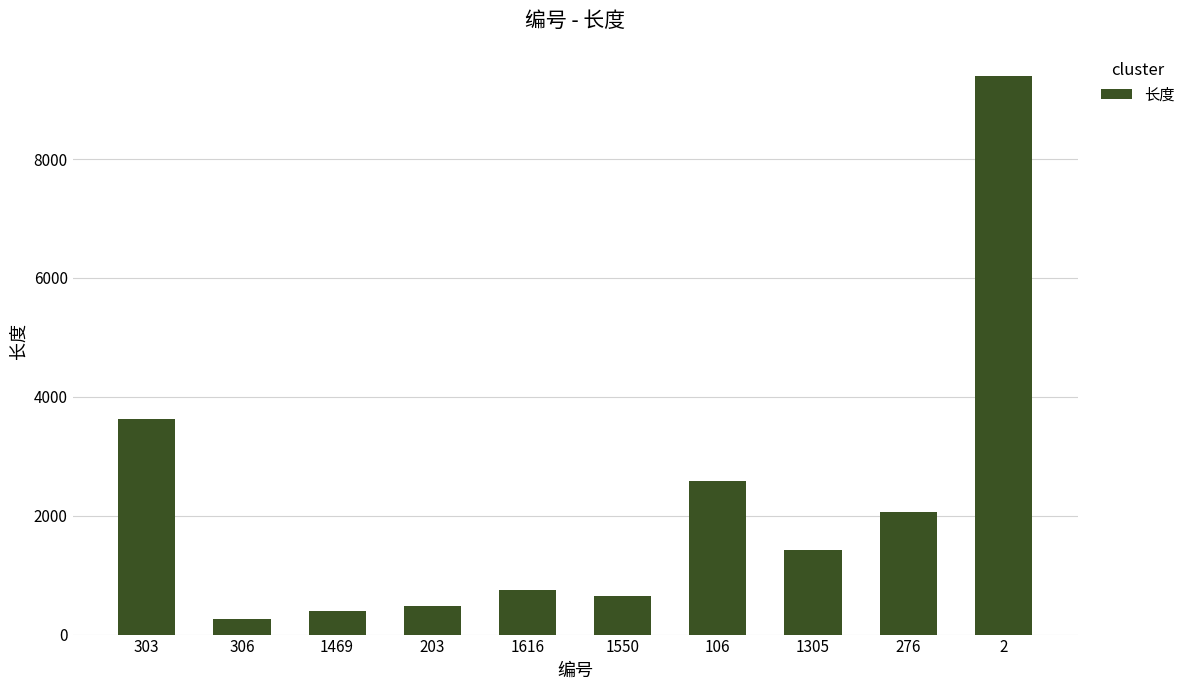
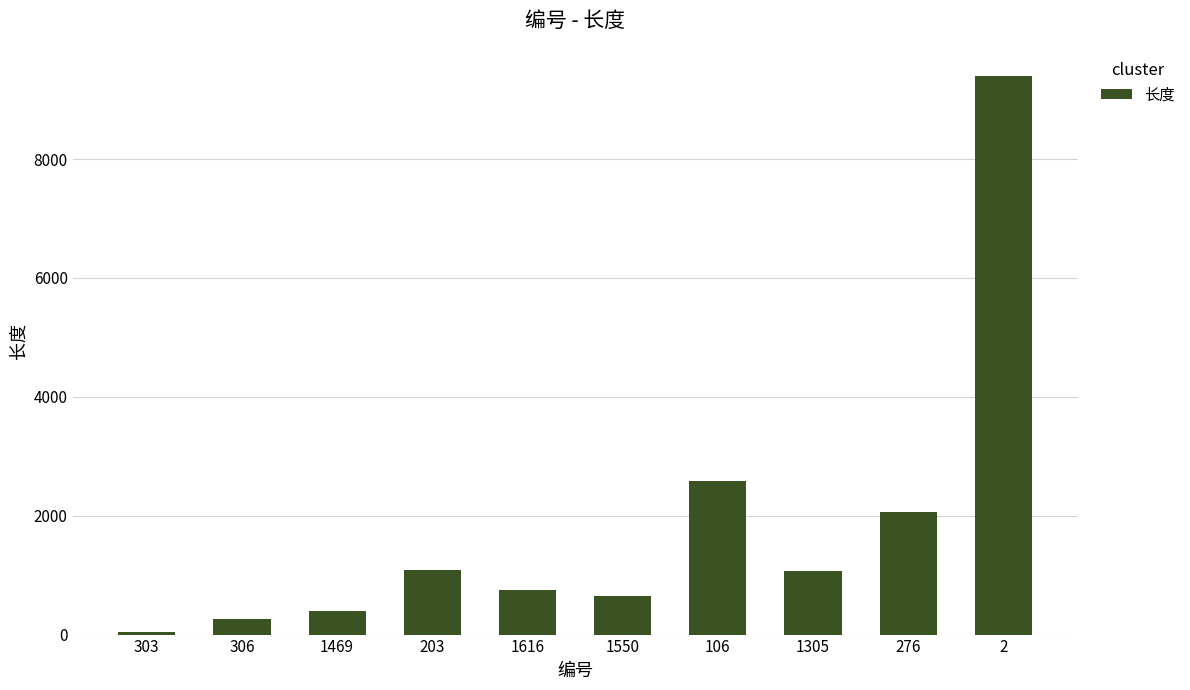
303: 3600 -> 0
203: 500 -> 1100
1305: 1400 -> 1100
